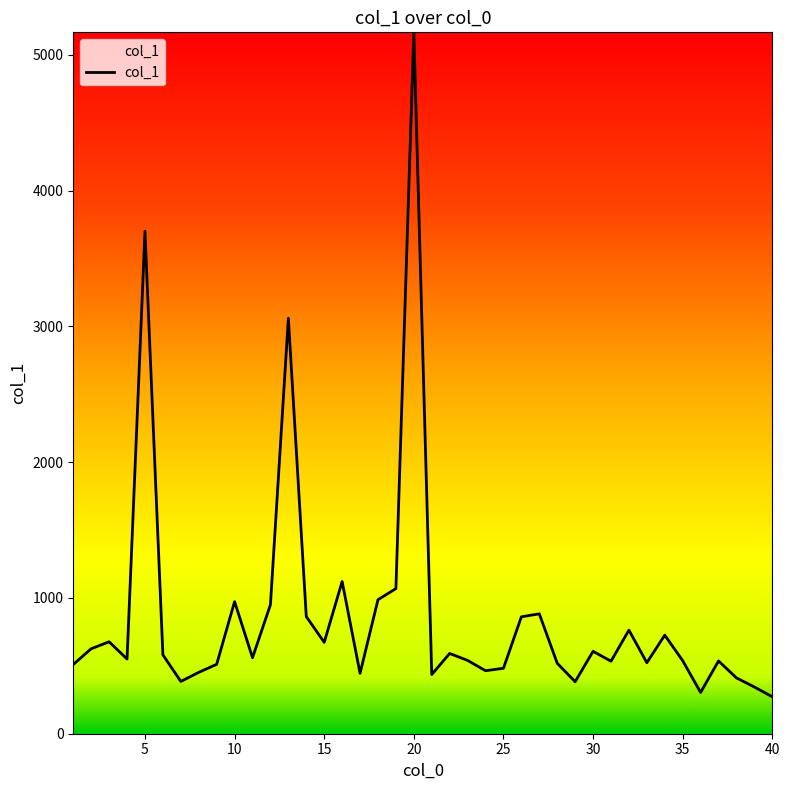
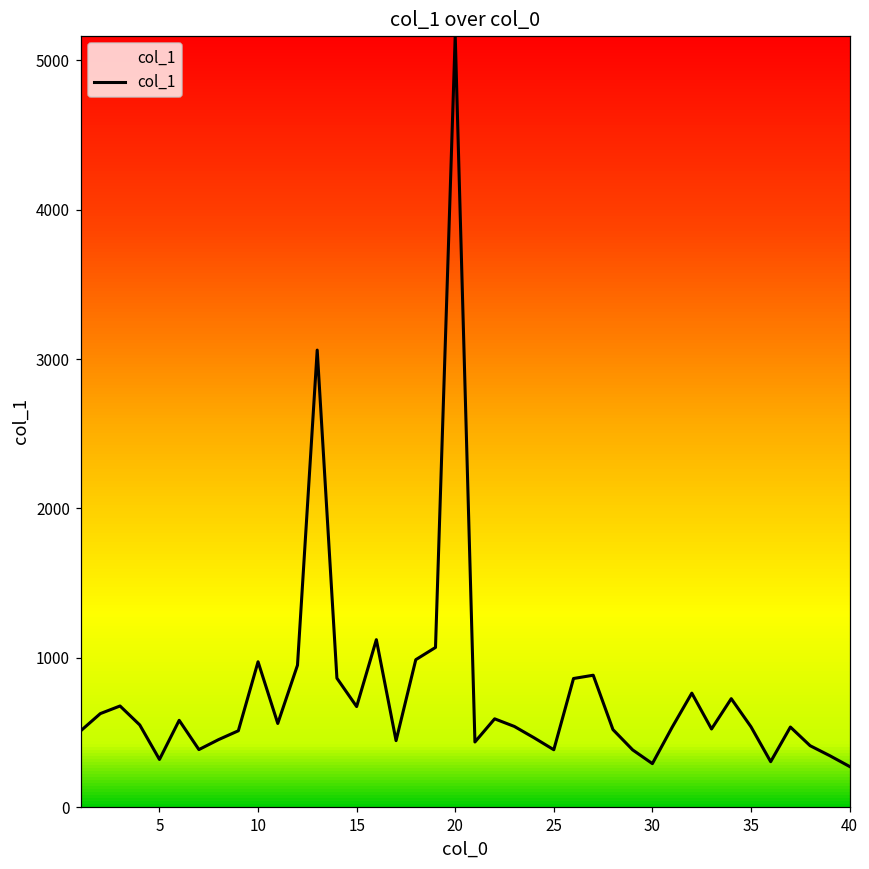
5: 3700 -> 320
25: 480 -> 380
30: 610 -> 290
